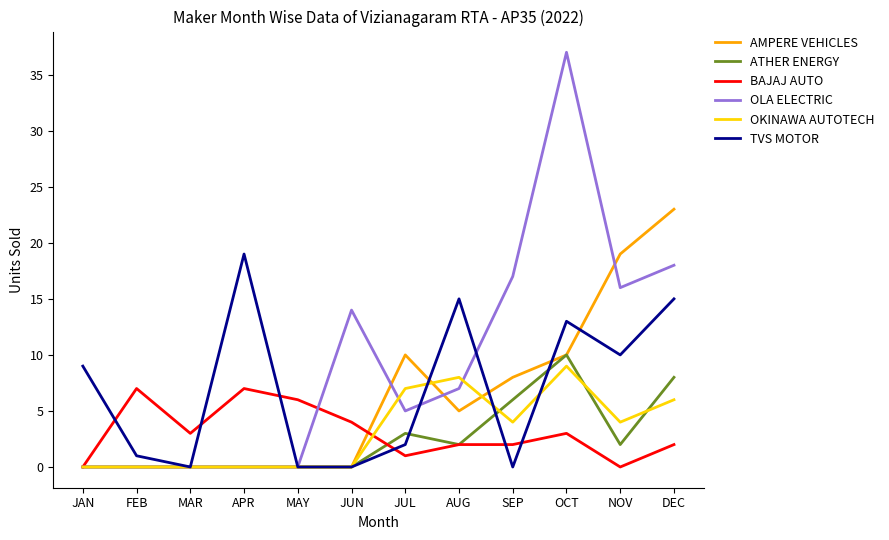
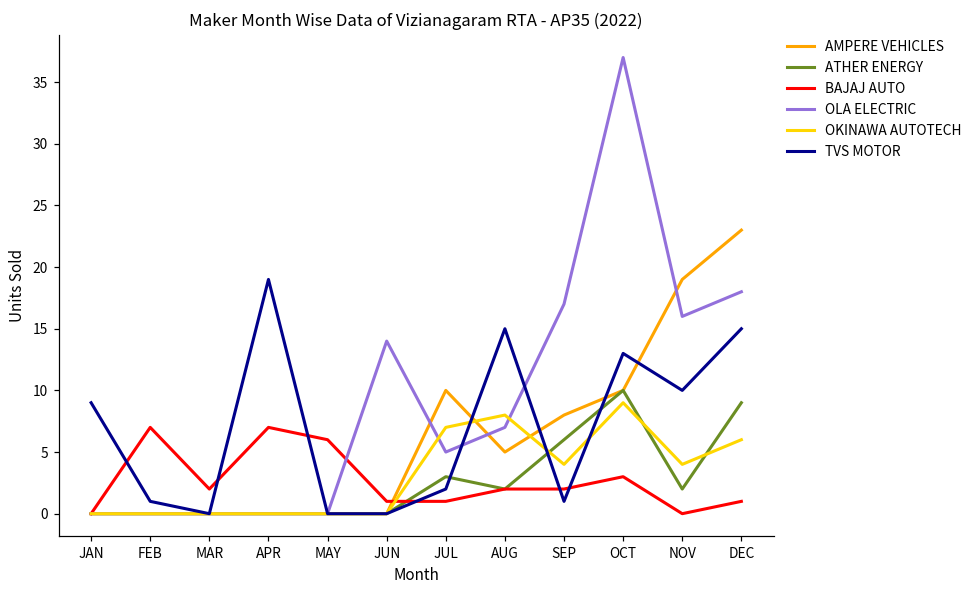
BAJAJ AUTO, MAR: 3 -> 2
BAJAJ AUTO, JUN: 4 -> 1
TVS MOTOR, SEP: 0 -> 1
ATHER ENERGY, DEC: 8 -> 9
BAJAJ AUTO, DEC: 2 -> 1
